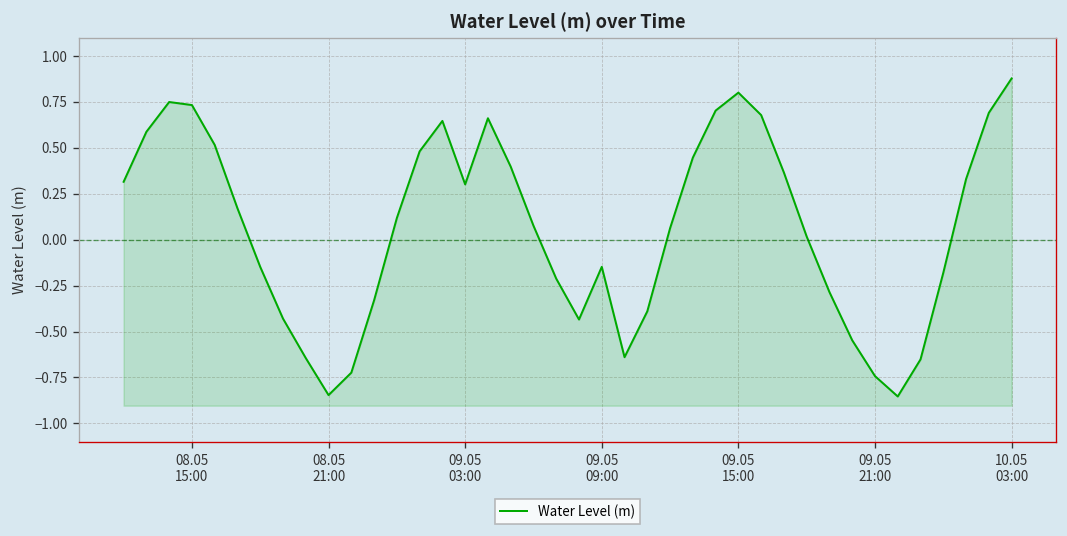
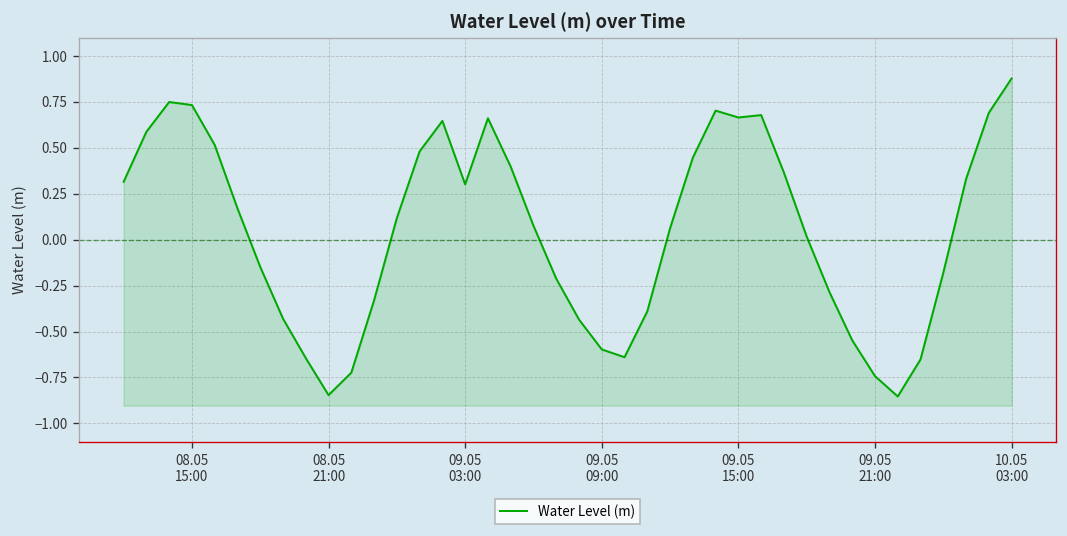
09.05 09:00: -0.15 -> -0.60
09.05 15:00: 0.80 -> 0.66
